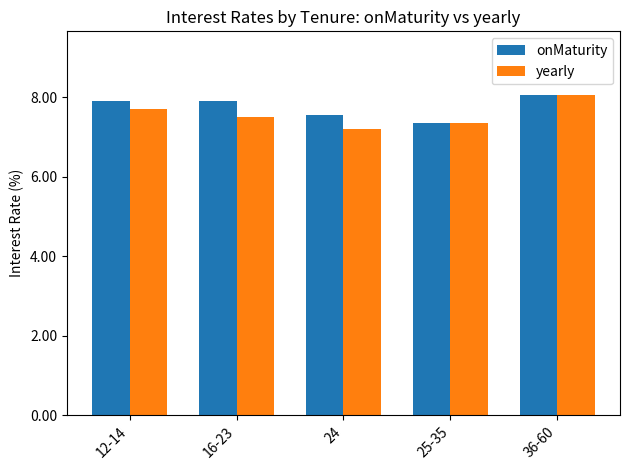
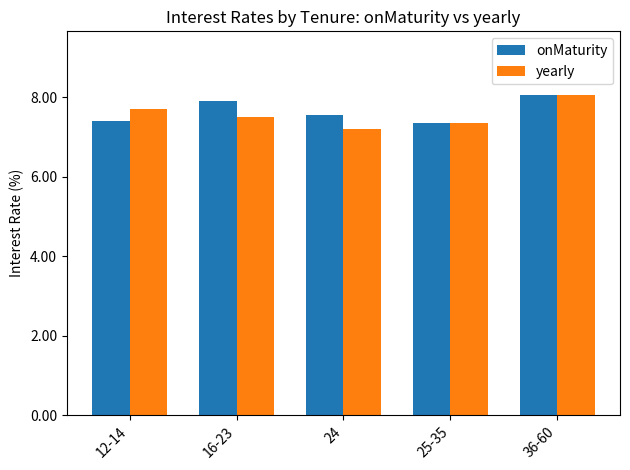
onMaturity, 12-14: 7.9 -> 7.4
